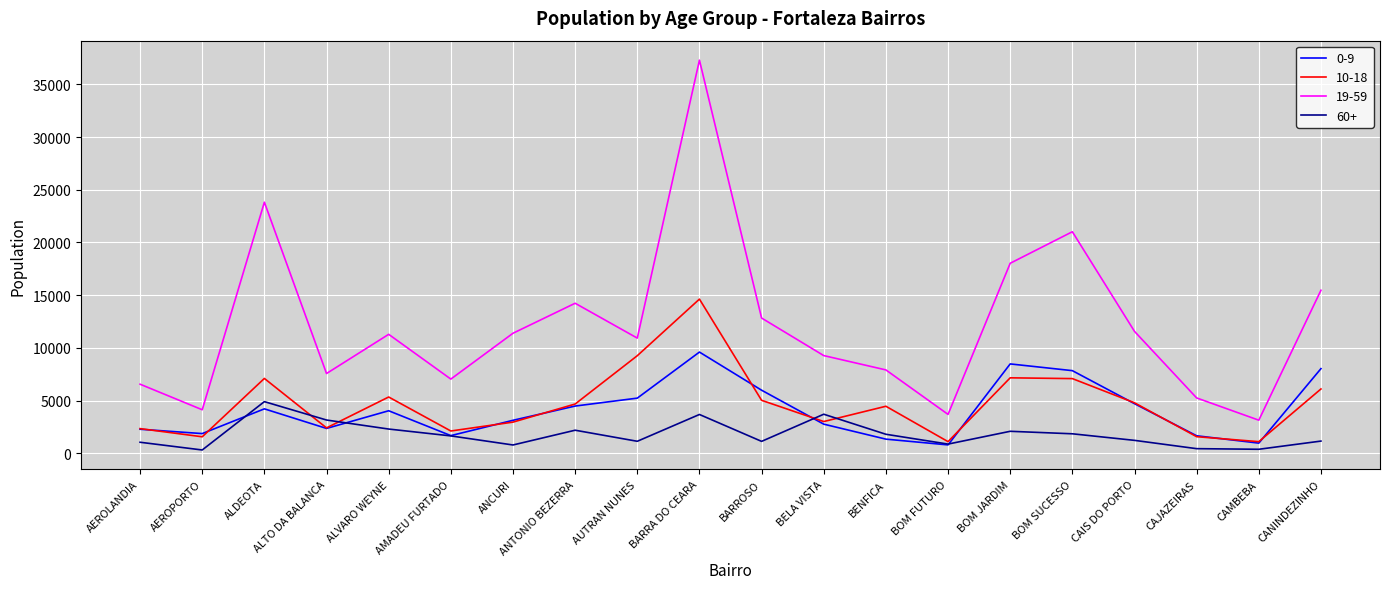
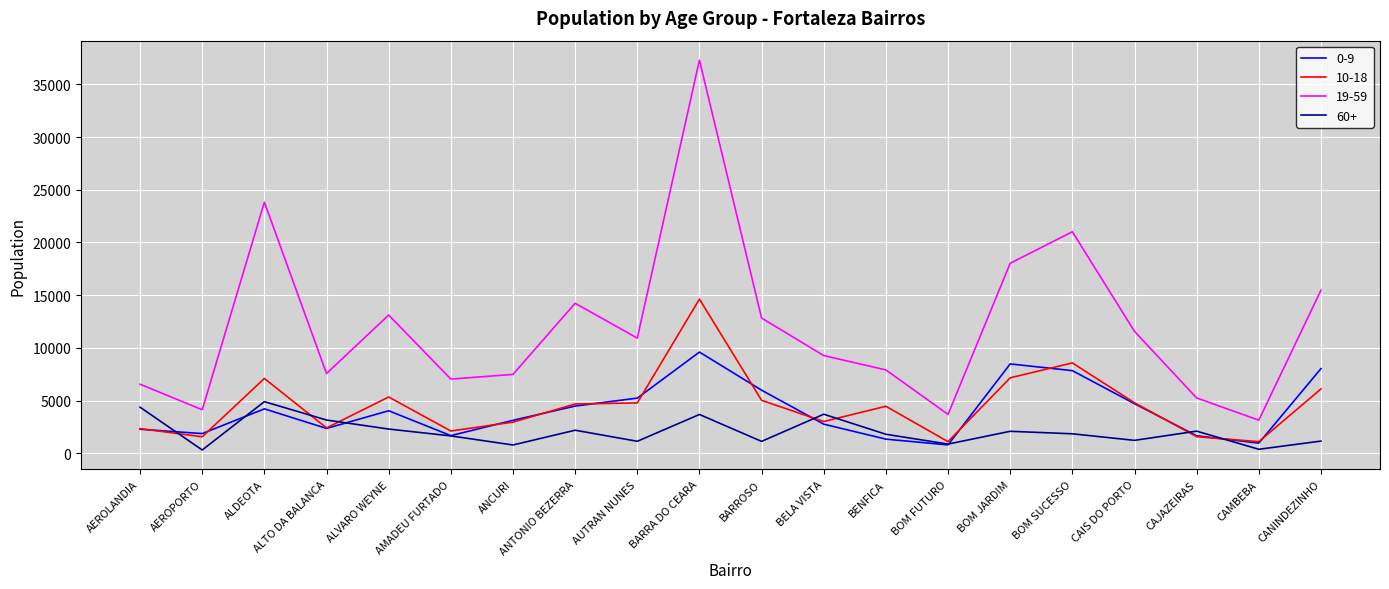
60+, AEROLANDIA: 1100 -> 4400
19-59, ALVARO WEYNE: 11300 -> 13100
19-59, ANCURI: 11400 -> 7500
10-18, AUTRAN NUNES: 9300 -> 4800
10-18, BOM SUCESSO: 7100 -> 8600
60+, CAJAZEIRAS: 400 -> 2100
